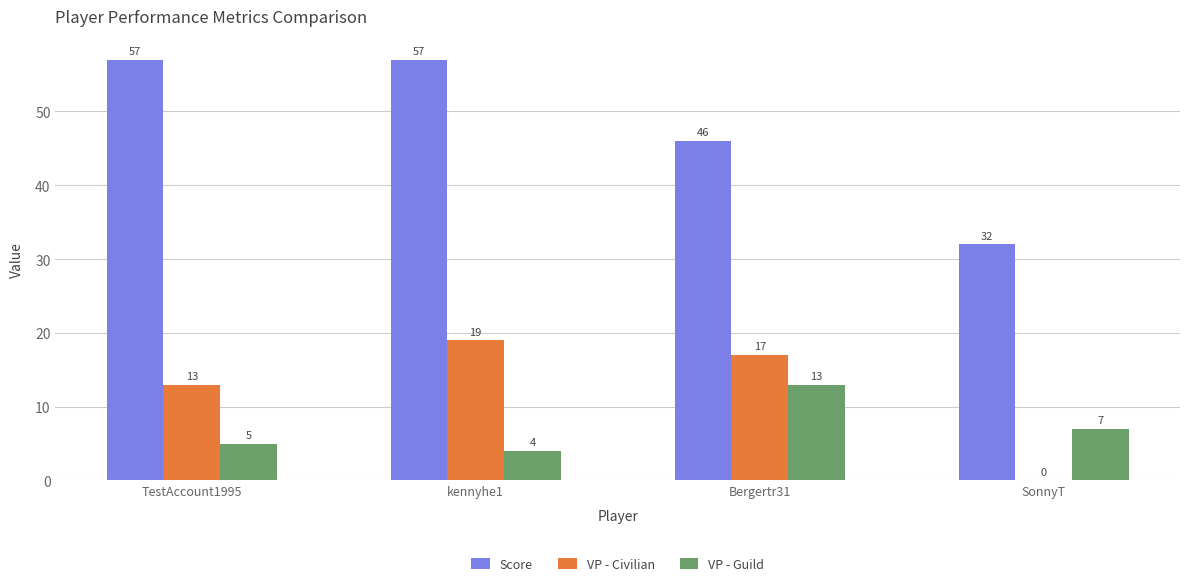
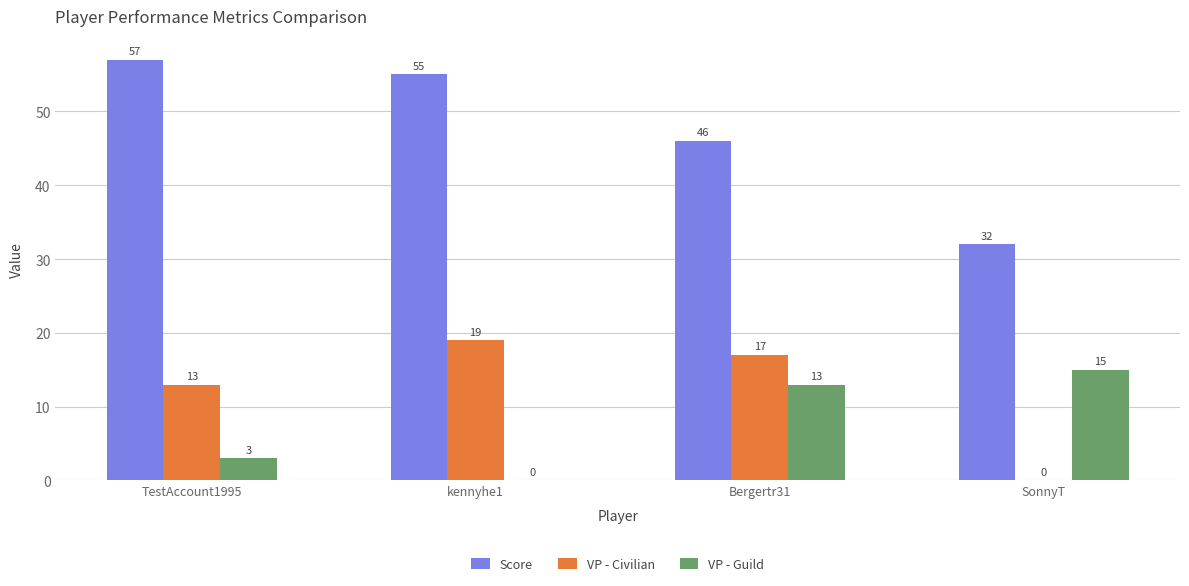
VP - Guild, TestAccount1995: 5 -> 3
Score, kennyhe1: 57 -> 55
VP - Guild, kennyhe1: 4 -> 0
VP - Guild, SonnyT: 7 -> 15
